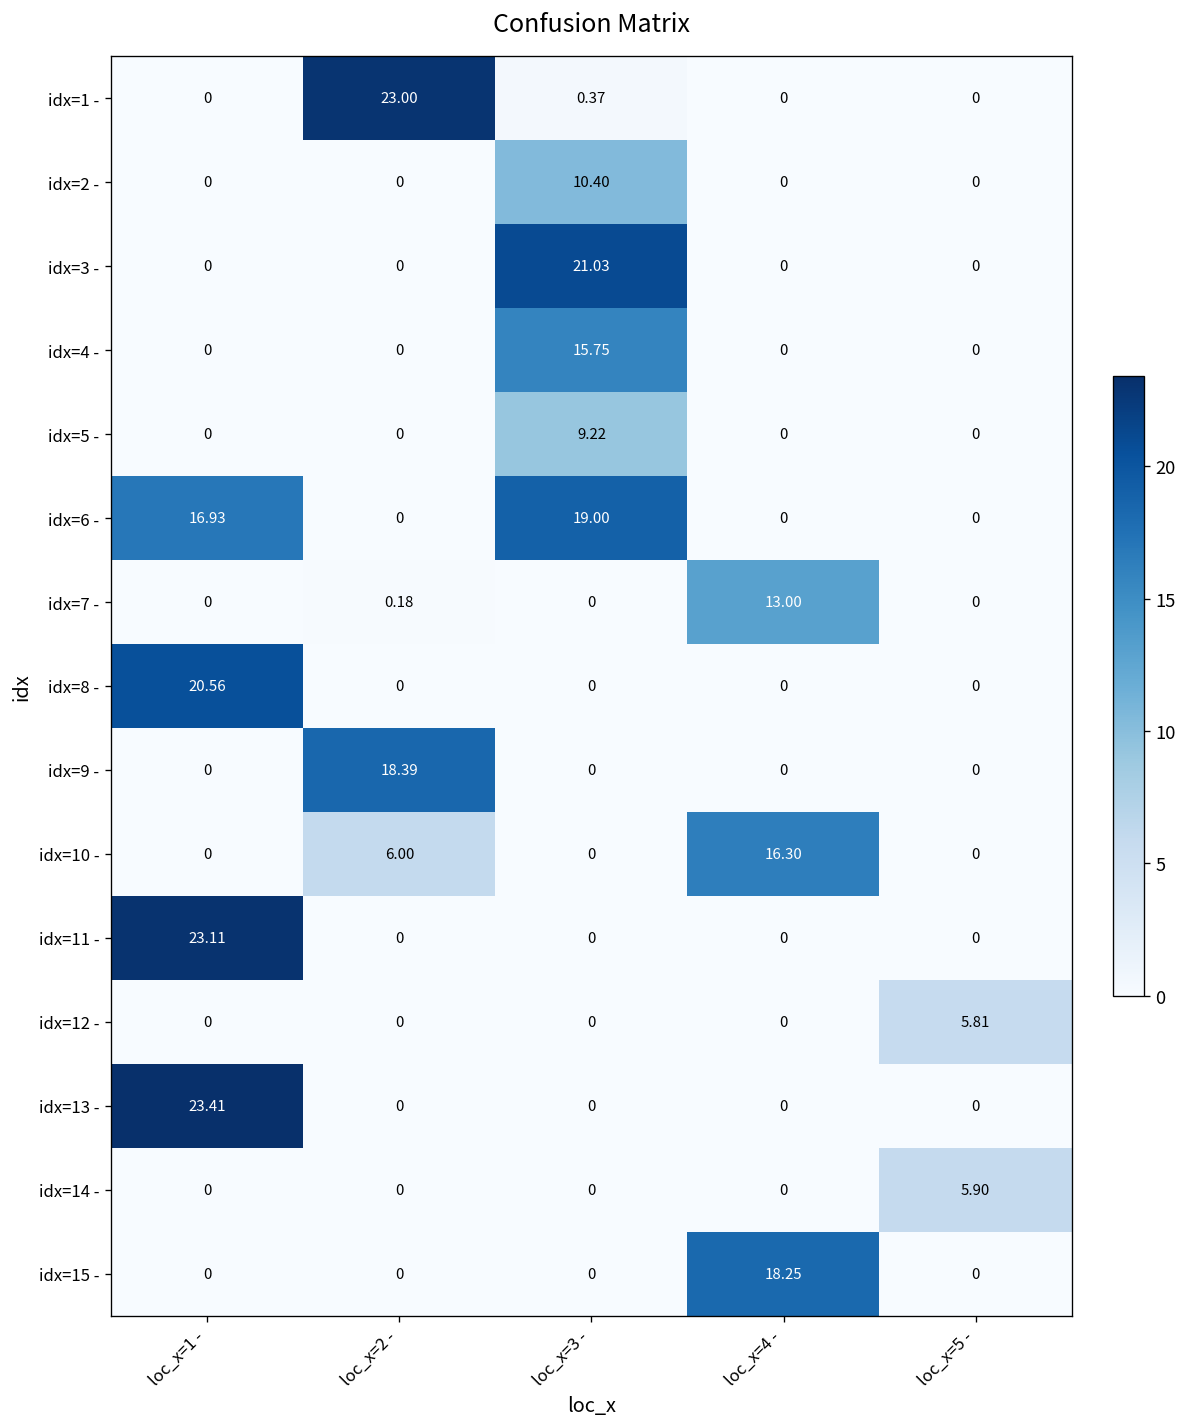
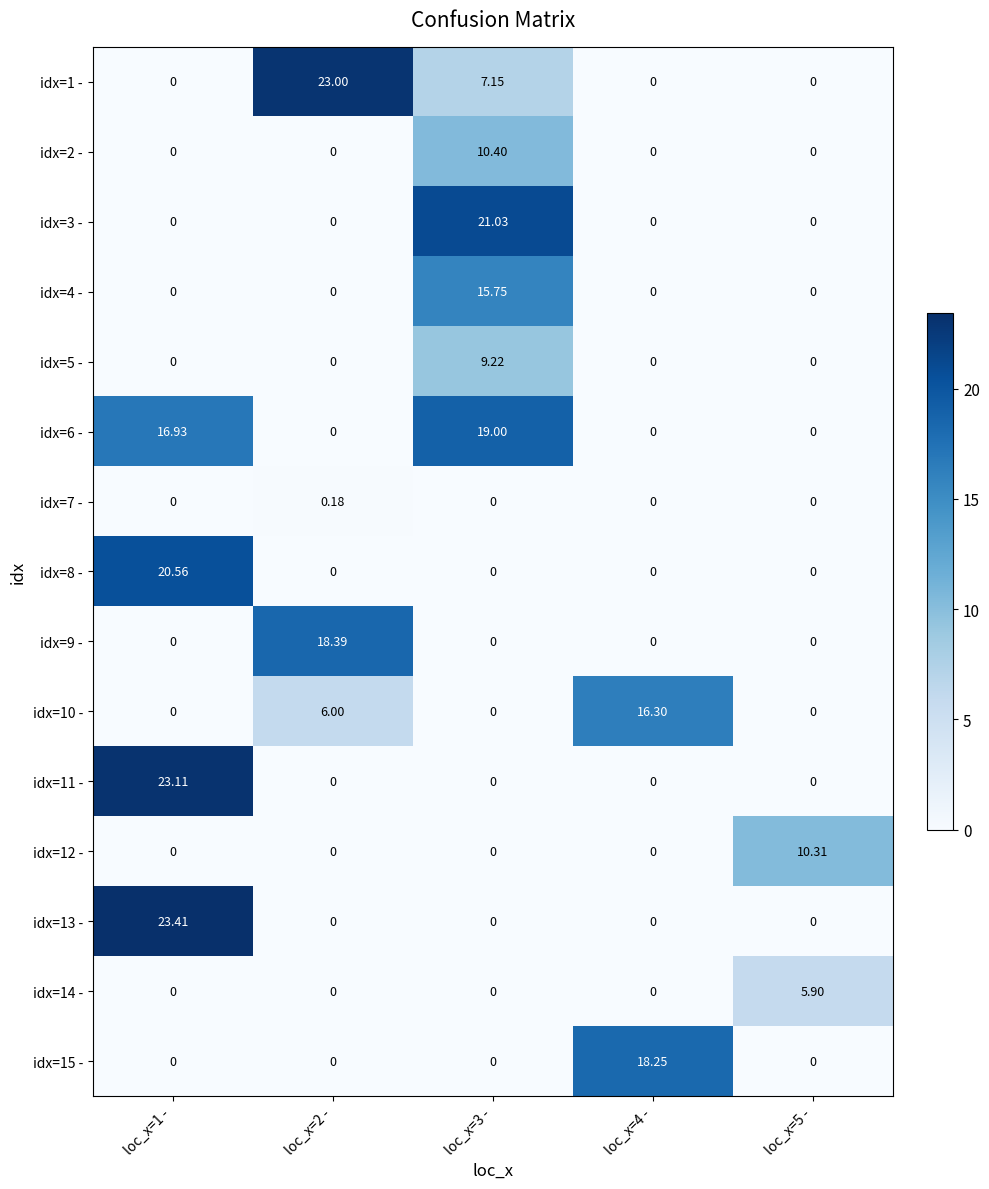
idx=1 -, loc_x=3 -: 0.37 -> 7.15
idx=7 -, loc_x=4 -: 13.00 -> 0
idx=12 -, loc_x=5 -: 5.81 -> 10.31
